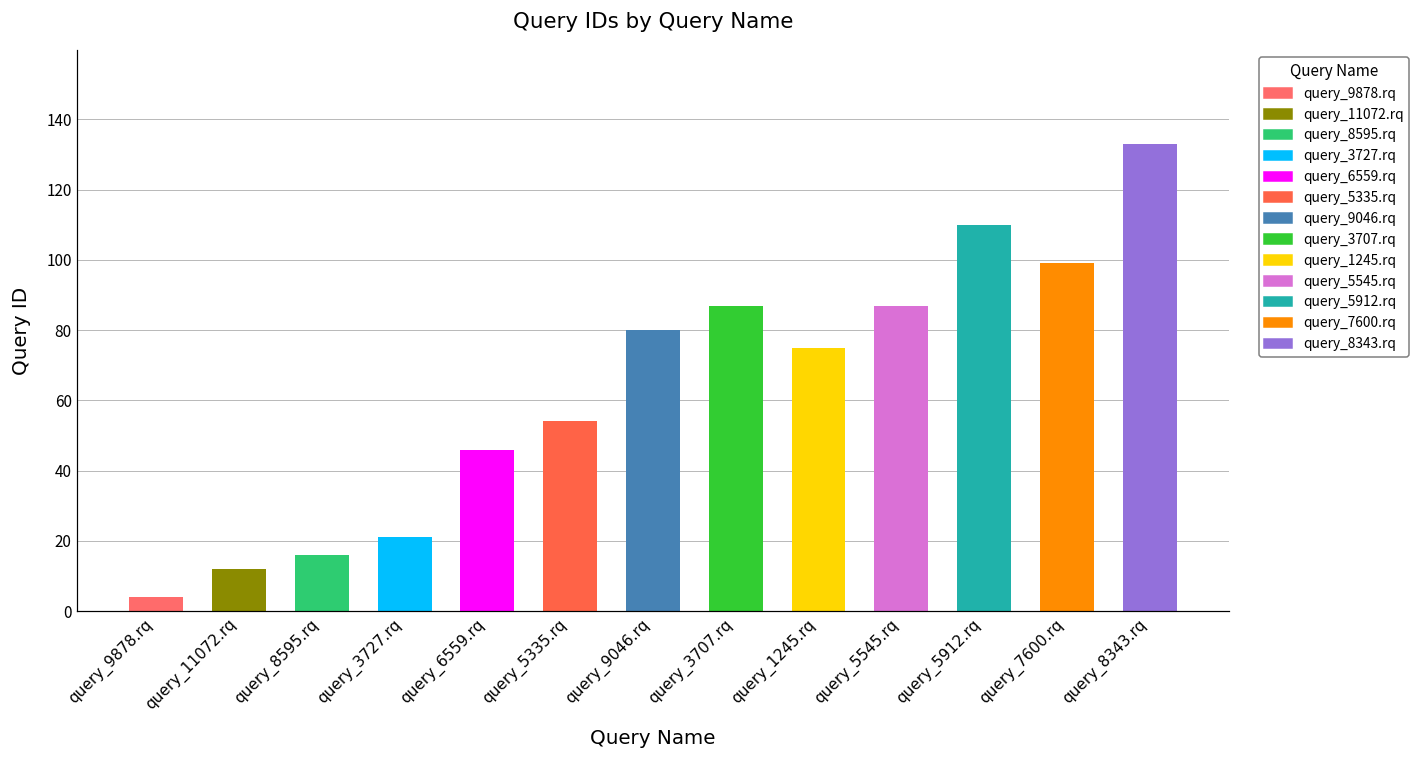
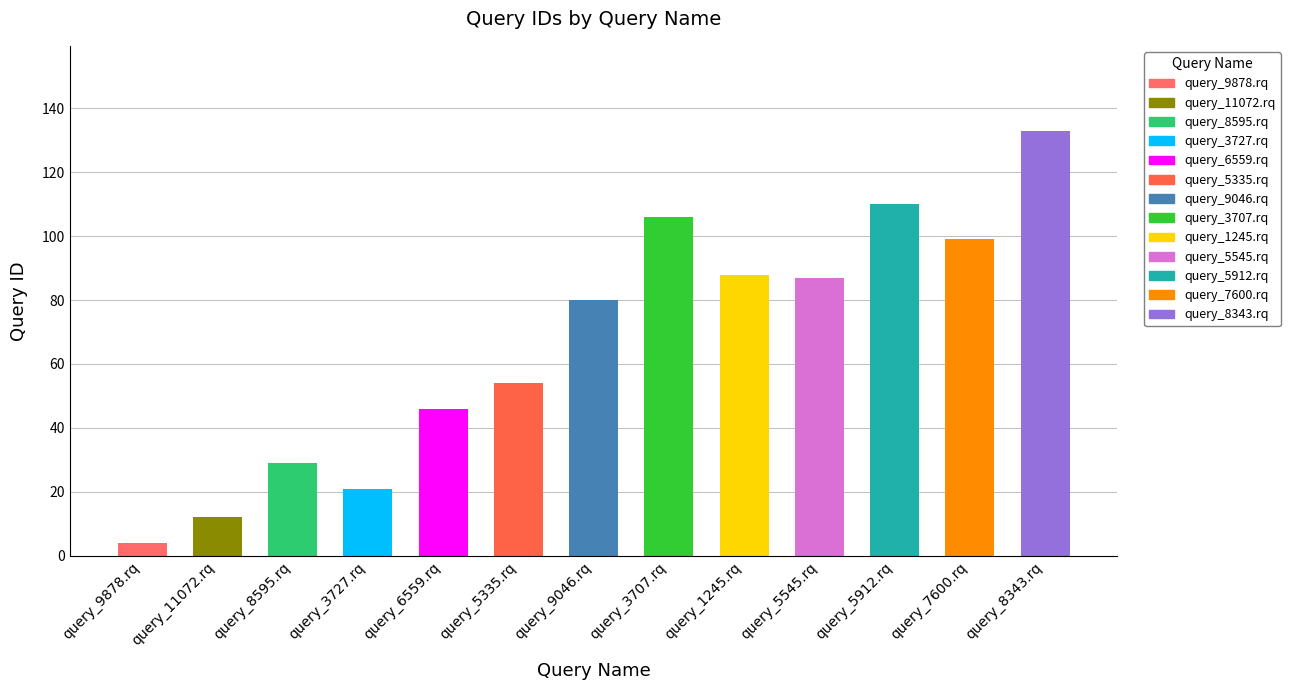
query_8595.rq: 16 -> 29
query_3707.rq: 87 -> 106
query_1245.rq: 75 -> 88
